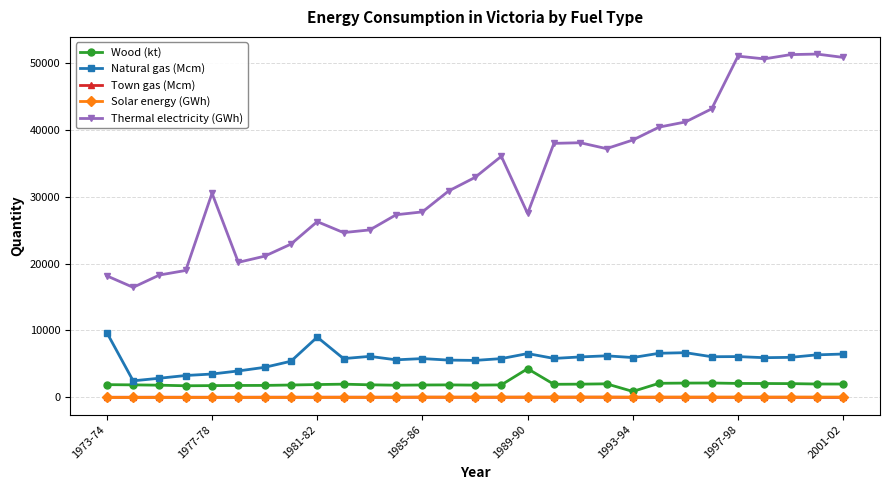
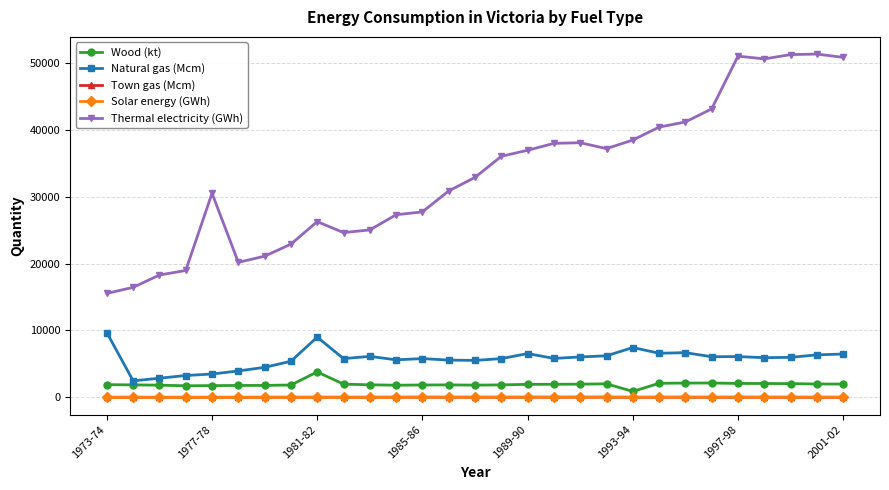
Thermal electricity (GWh), 1973-74: 18000 -> 16000
Wood (kt), 1981-82: 2000 -> 4000
Wood (kt), 1989-90: 4000 -> 2000
Thermal electricity (GWh), 1989-90: 27000 -> 37000
Natural gas (Mcm), 1993-94: 6000 -> 7000
